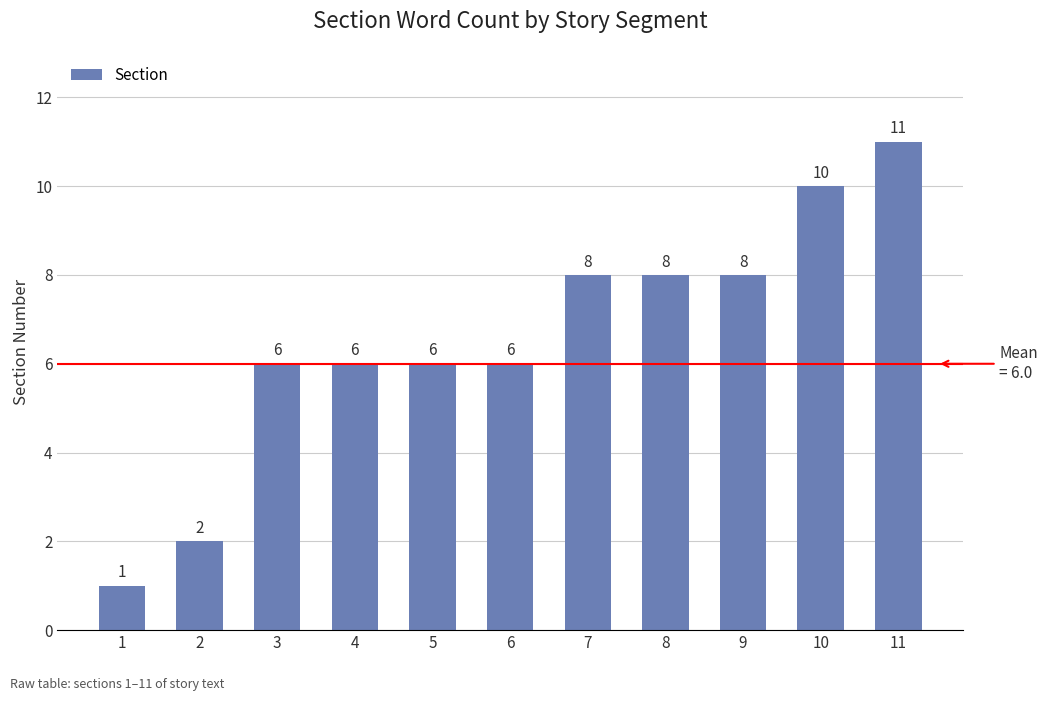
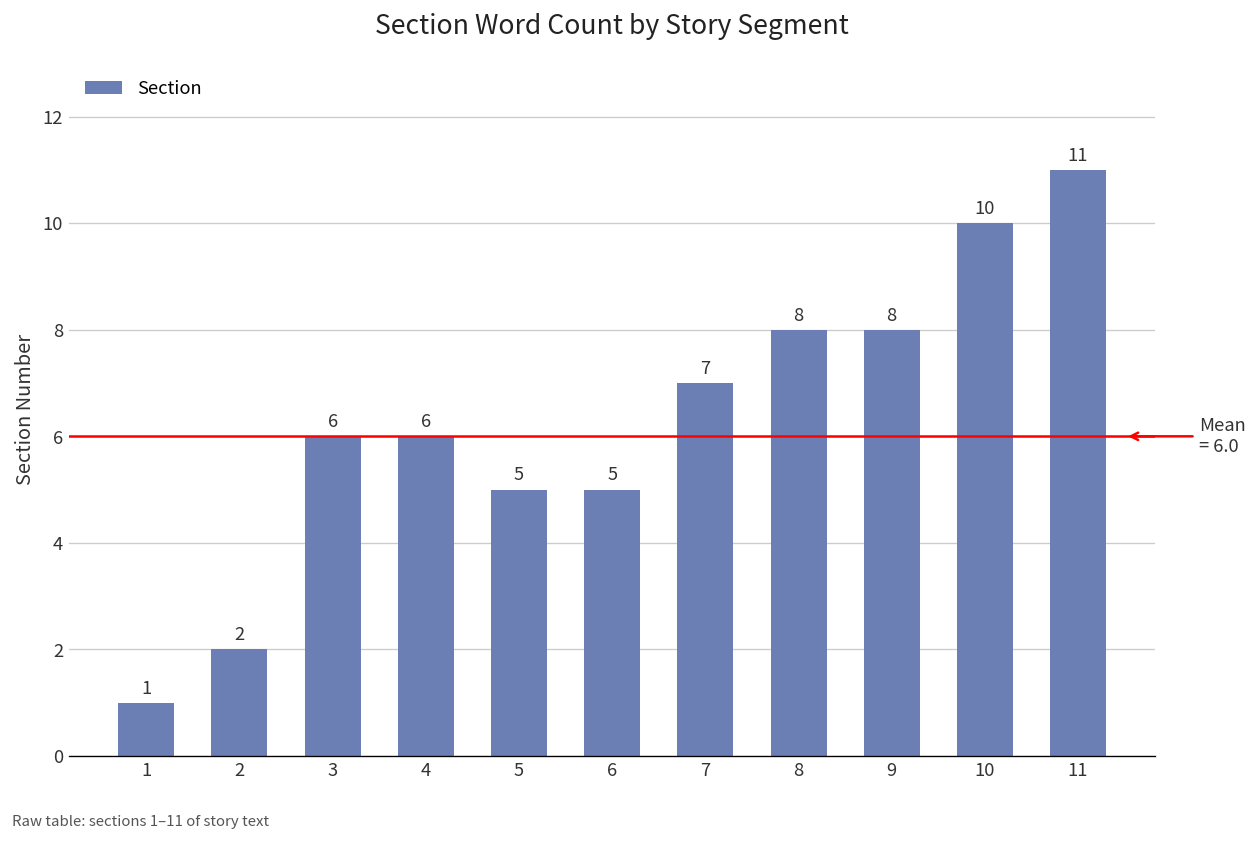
5: 6 -> 5
6: 6 -> 5
7: 8 -> 7
